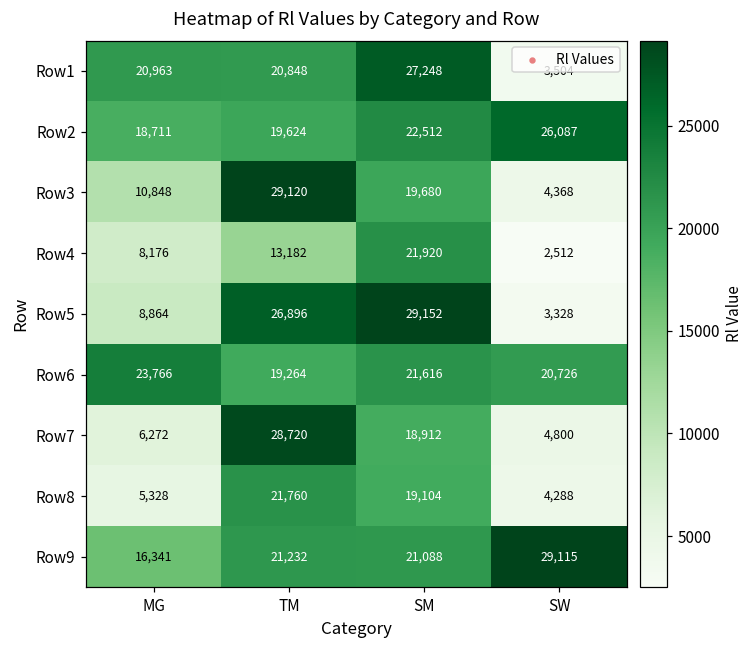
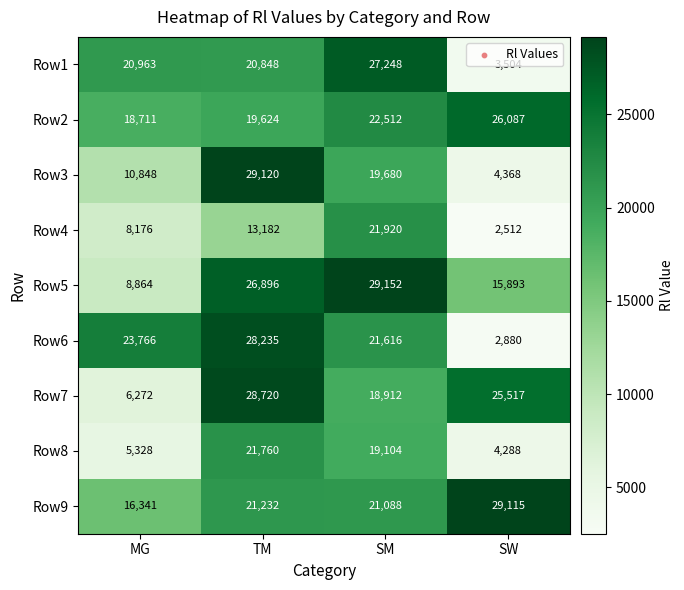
Row5, SW: 3,328 -> 15,893
Row6, TM: 19,264 -> 28,235
Row6, SW: 20,726 -> 2,880
Row7, SW: 4,800 -> 25,517
